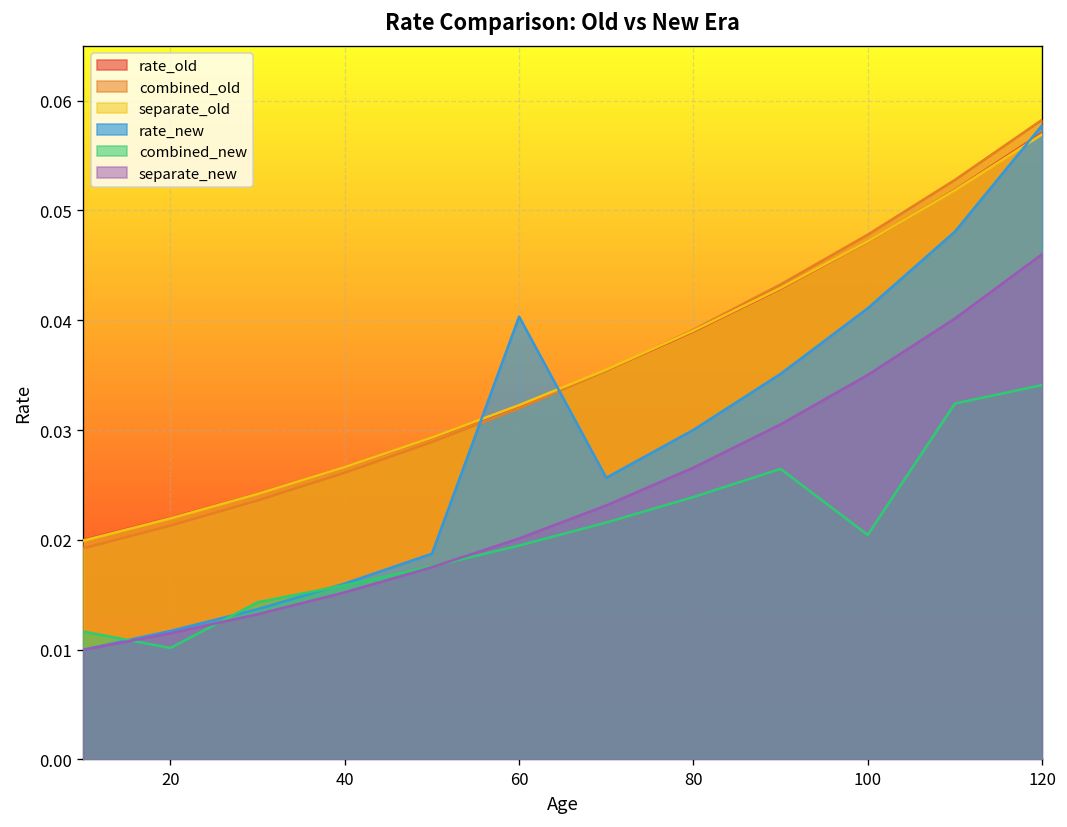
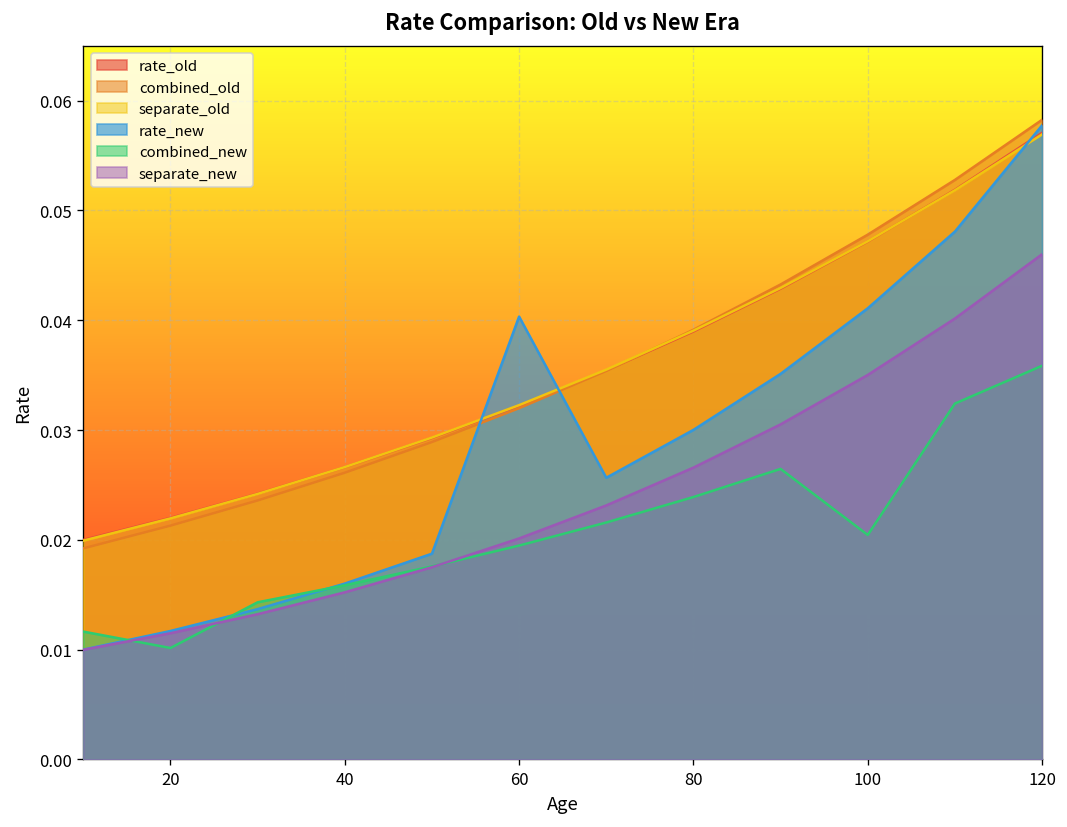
combined_new, 120: 0.034 -> 0.036
